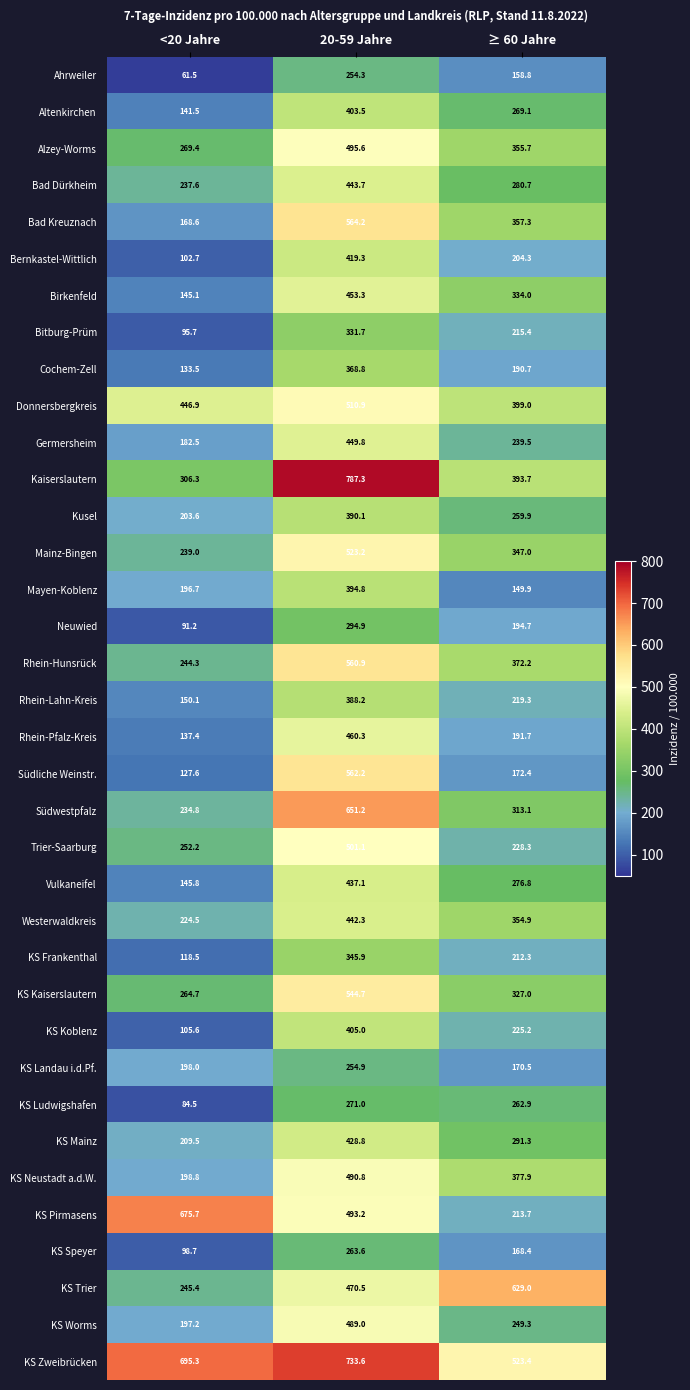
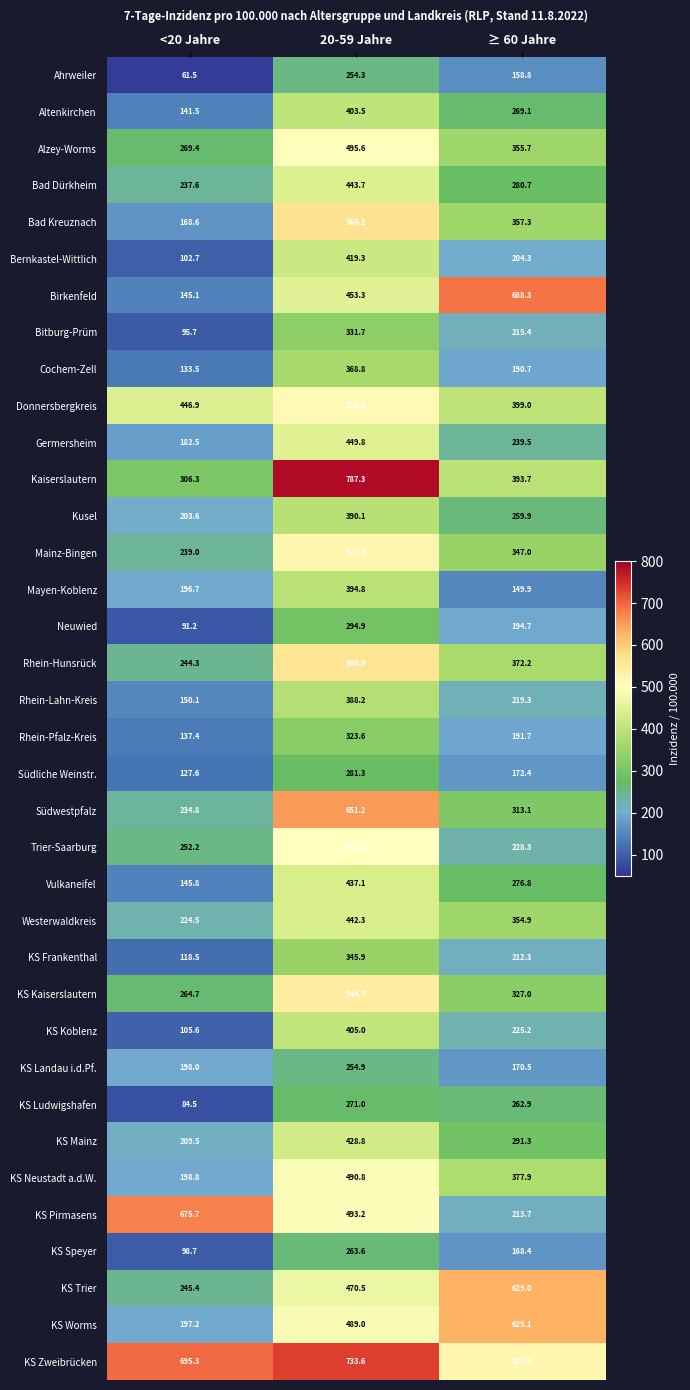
Birkenfeld, ≥ 60 Jahre: 334.0 -> 688.3
Rhein-Pfalz-Kreis, 20-59 Jahre: 460.3 -> 323.6
Südliche Weinstr., 20-59 Jahre: 562.2 -> 281.3
KS Worms, ≥ 60 Jahre: 249.3 -> 629.1
